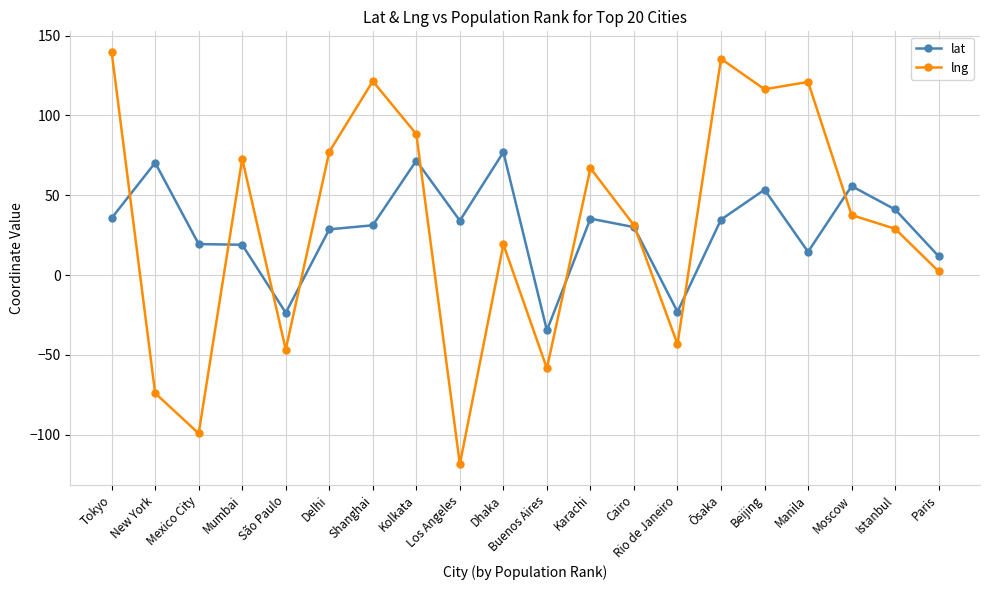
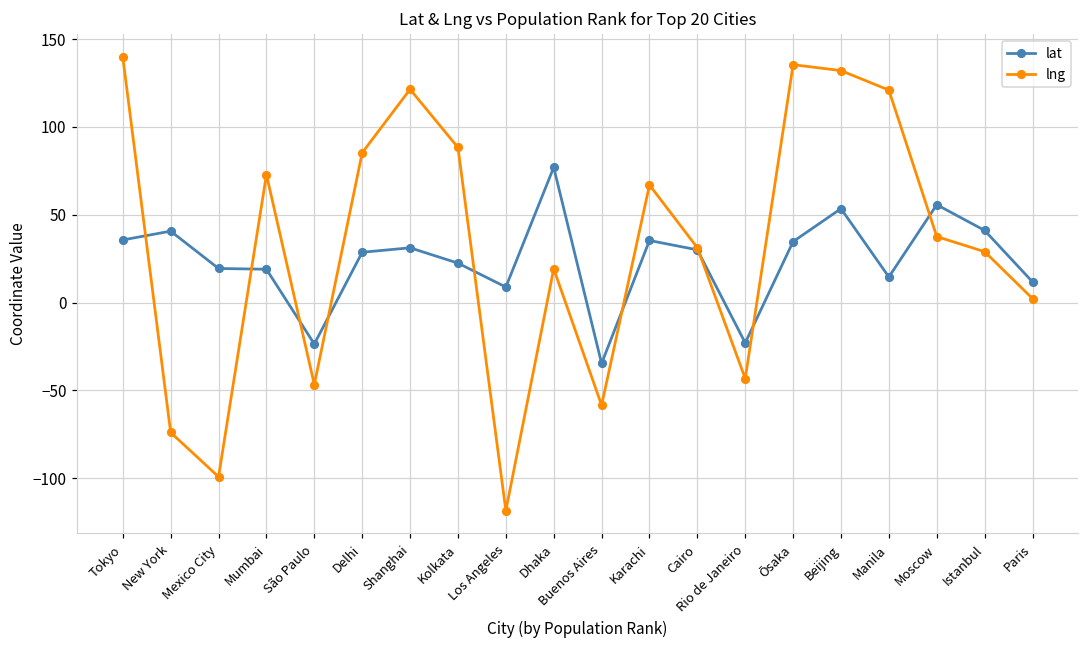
lat, New York: 70 -> 41
lng, Delhi: 77 -> 85
lat, Kolkata: 72 -> 22
lat, Los Angeles: 34 -> 9
lng, Beijing: 116 -> 132
